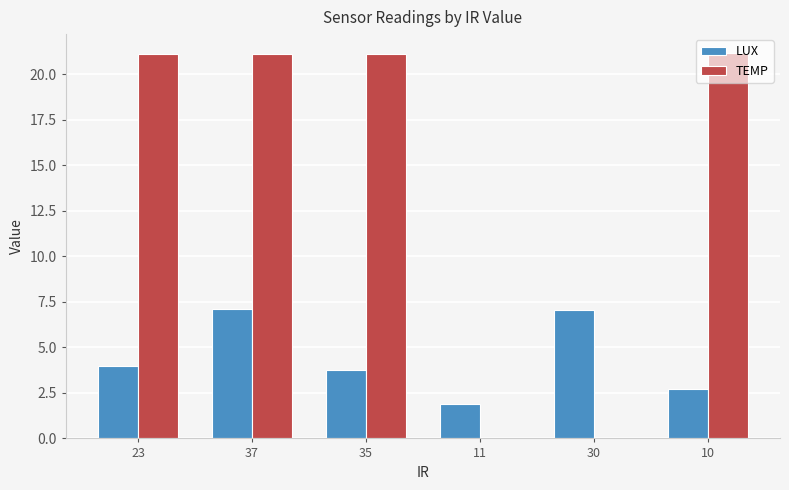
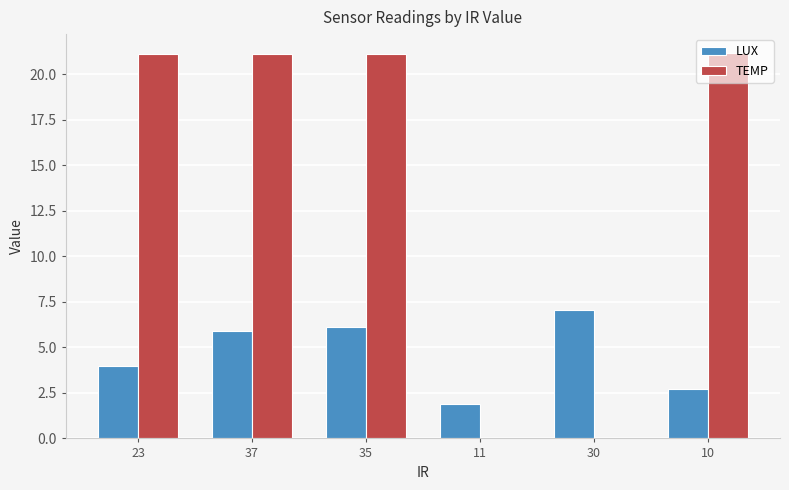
LUX, 37: 7.1 -> 5.9
LUX, 35: 3.8 -> 6.1
